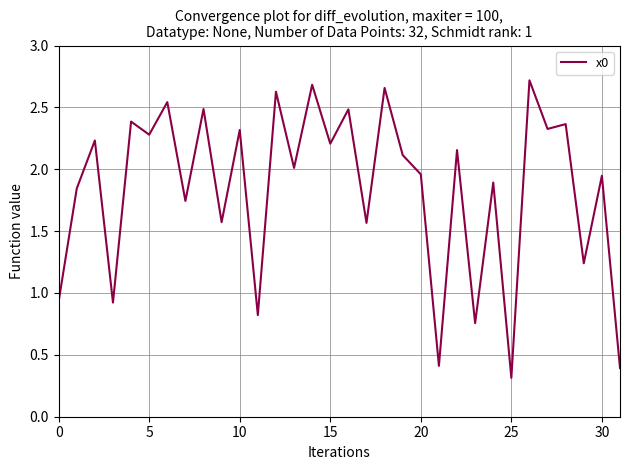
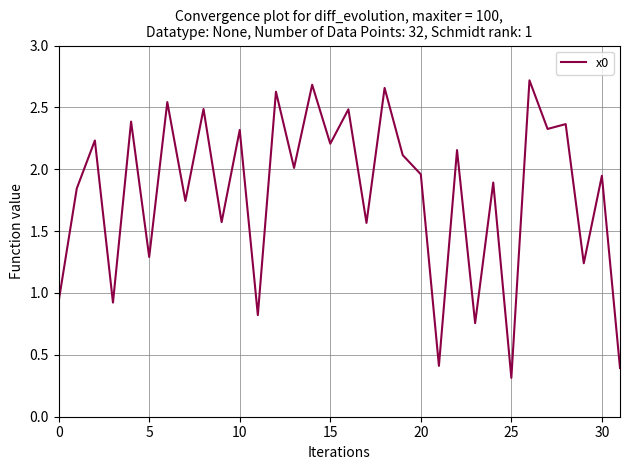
5: 2.28 -> 1.29
